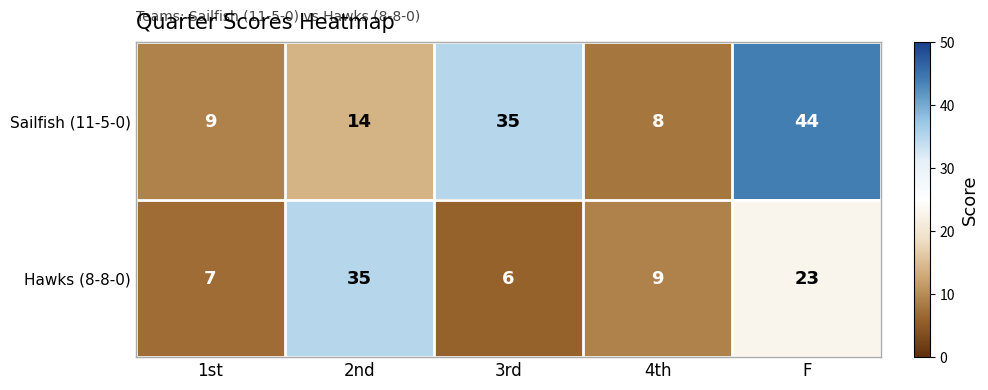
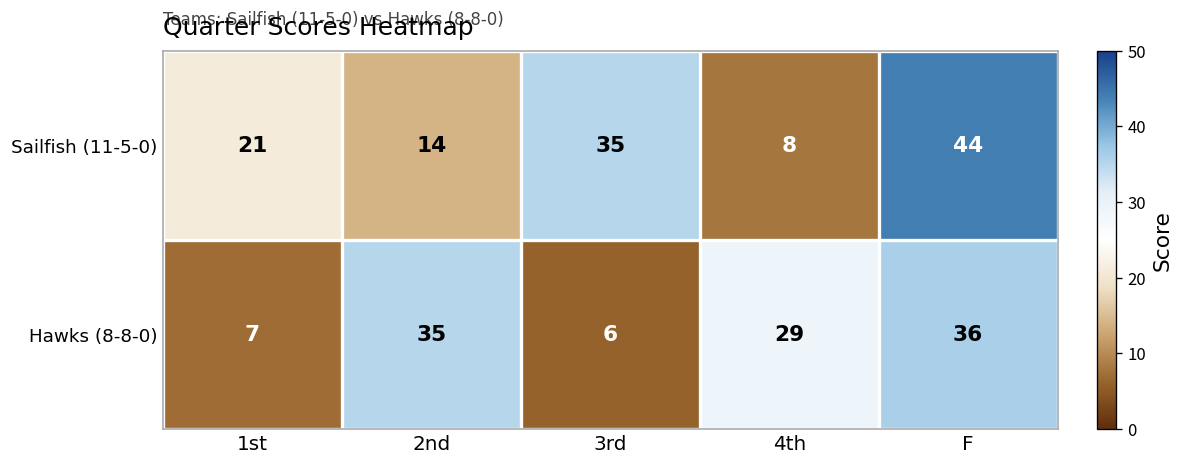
Sailfish (11-5-0), 1st: 9 -> 21
Hawks (8-8-0), 4th: 9 -> 29
Hawks (8-8-0), F: 23 -> 36
